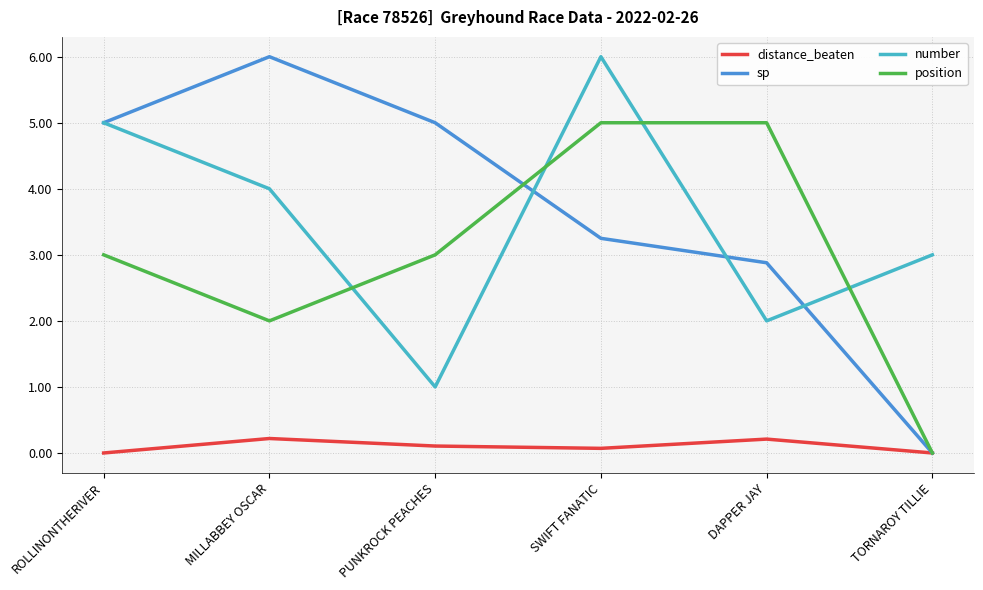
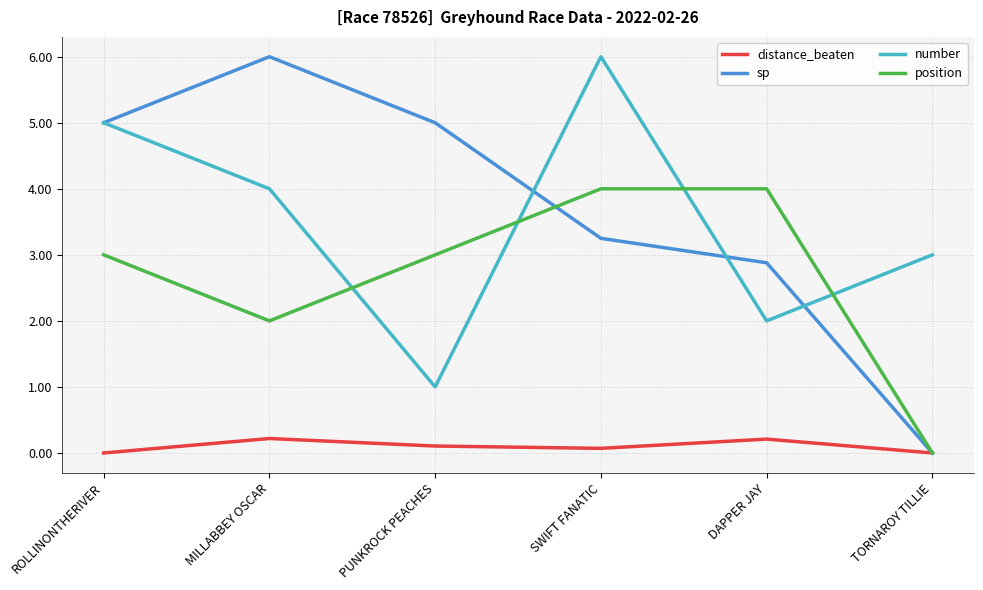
position, SWIFT FANATIC: 5 -> 4
position, DAPPER JAY: 5 -> 4
